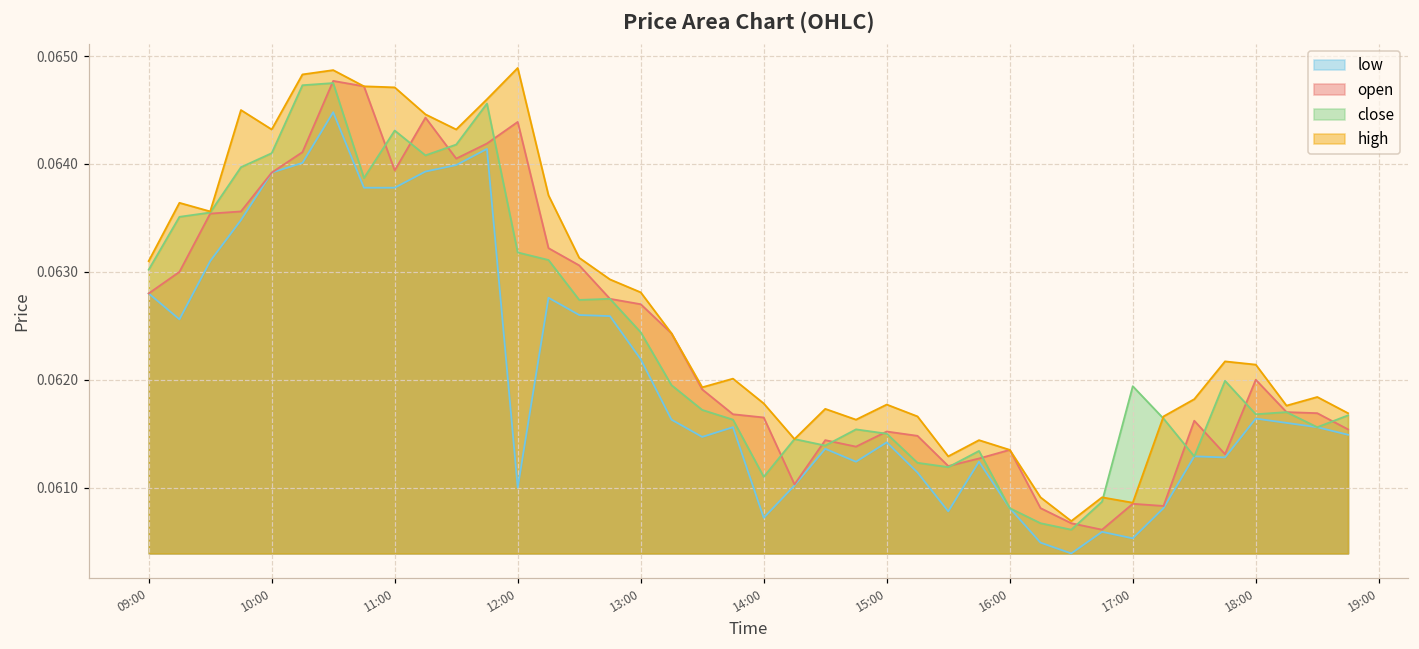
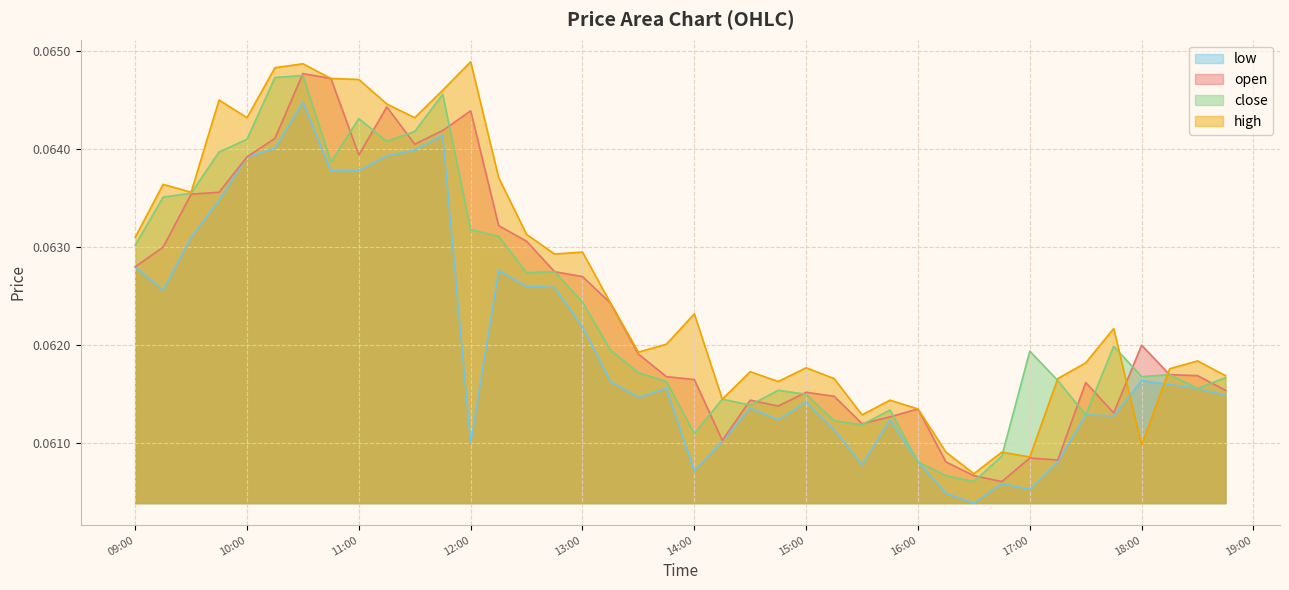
high, 13:00: 0.0628 -> 0.0630
high, 14:00: 0.0618 -> 0.0623
high, 18:00: 0.0621 -> 0.0610
